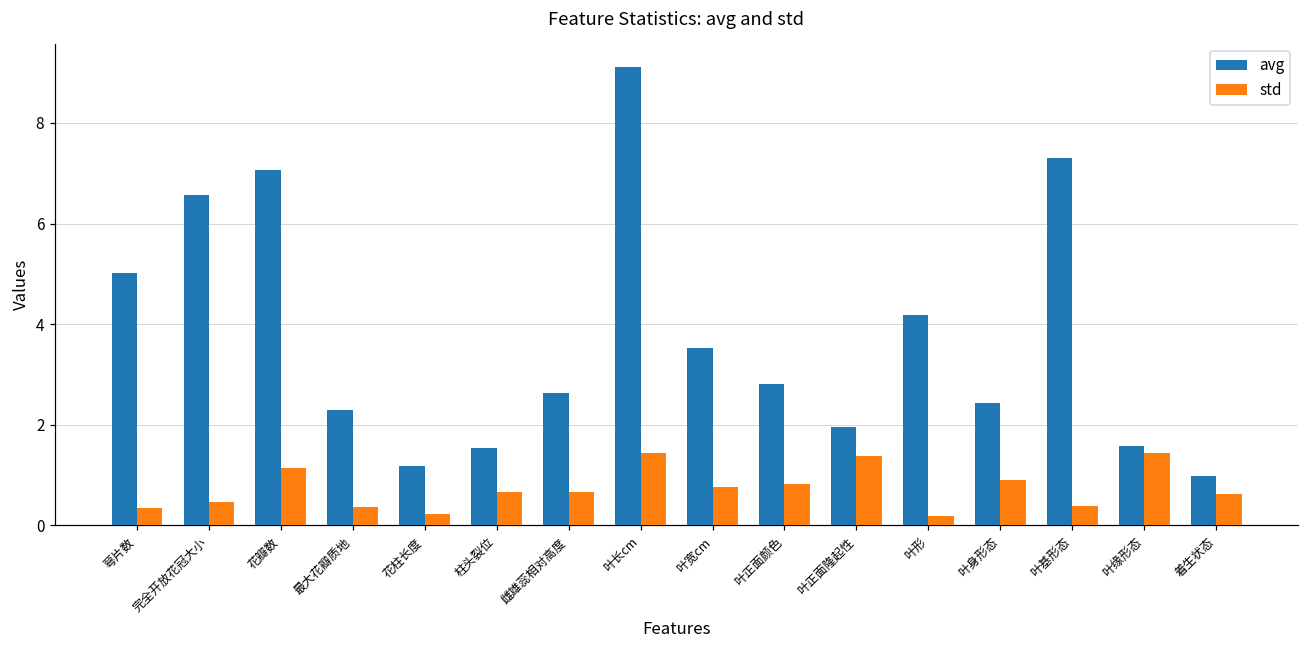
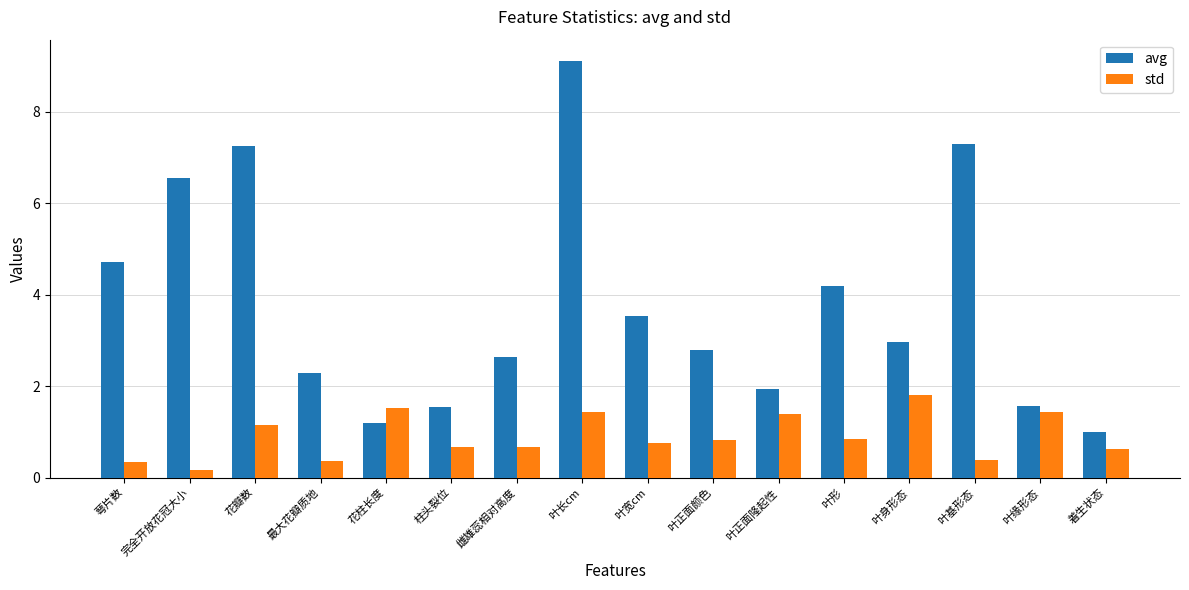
avg, 萼片数: 5.0 -> 4.7
std, 完全开放花冠大小: 0.5 -> 0.2
avg, 花瓣数: 7.1 -> 7.2
std, 花柱长度: 0.2 -> 1.5
std, 叶形: 0.2 -> 0.8
avg, 叶身形态: 2.4 -> 3.0
std, 叶身形态: 0.9 -> 1.8
